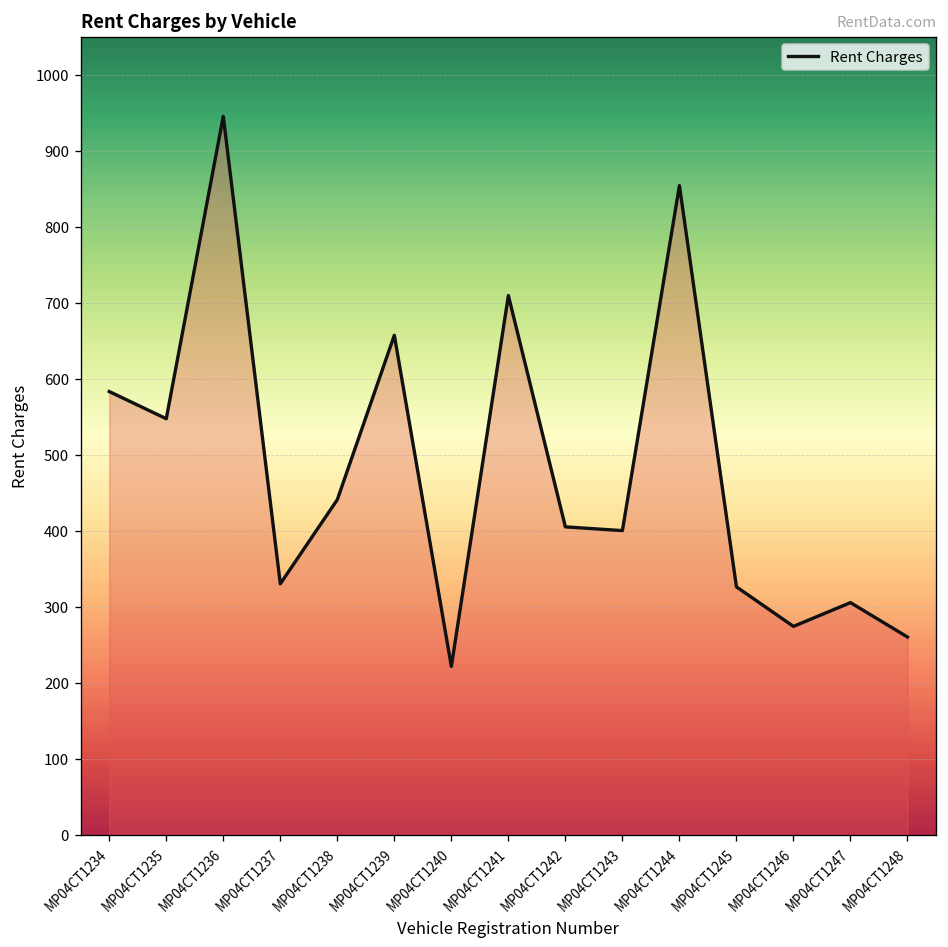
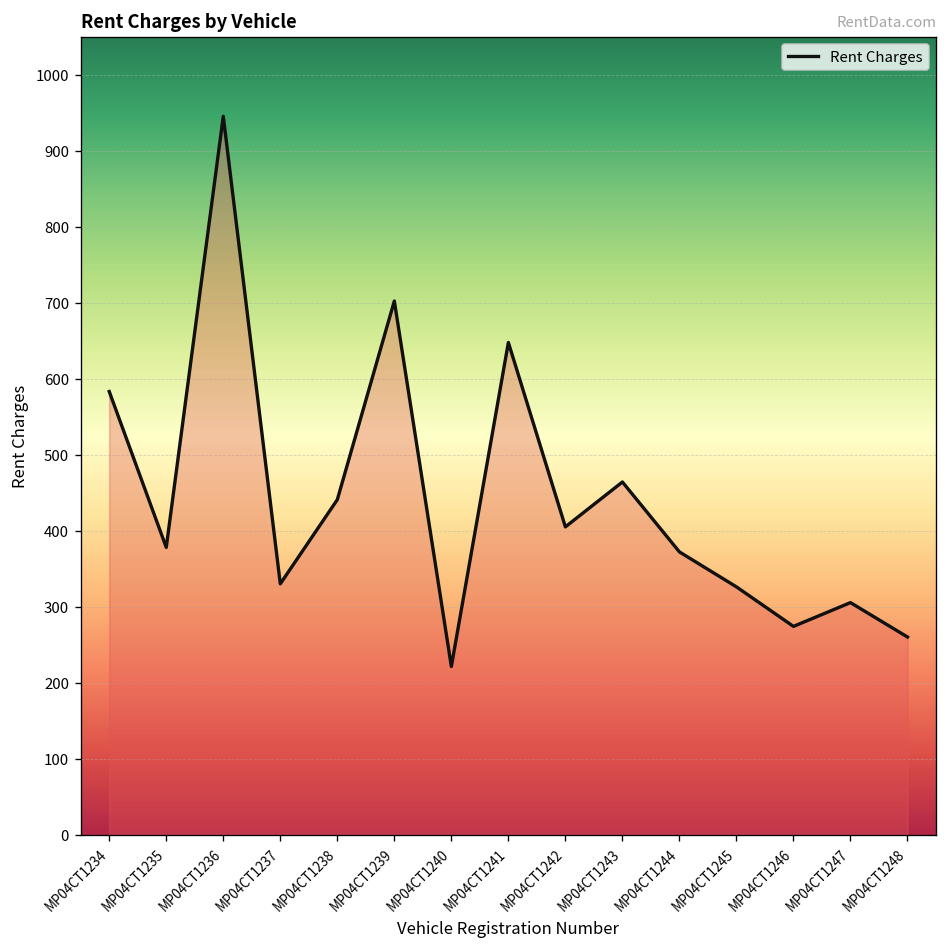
MP04CT1235: 550 -> 380
MP04CT1239: 660 -> 700
MP04CT1241: 710 -> 650
MP04CT1243: 400 -> 460
MP04CT1244: 850 -> 370
